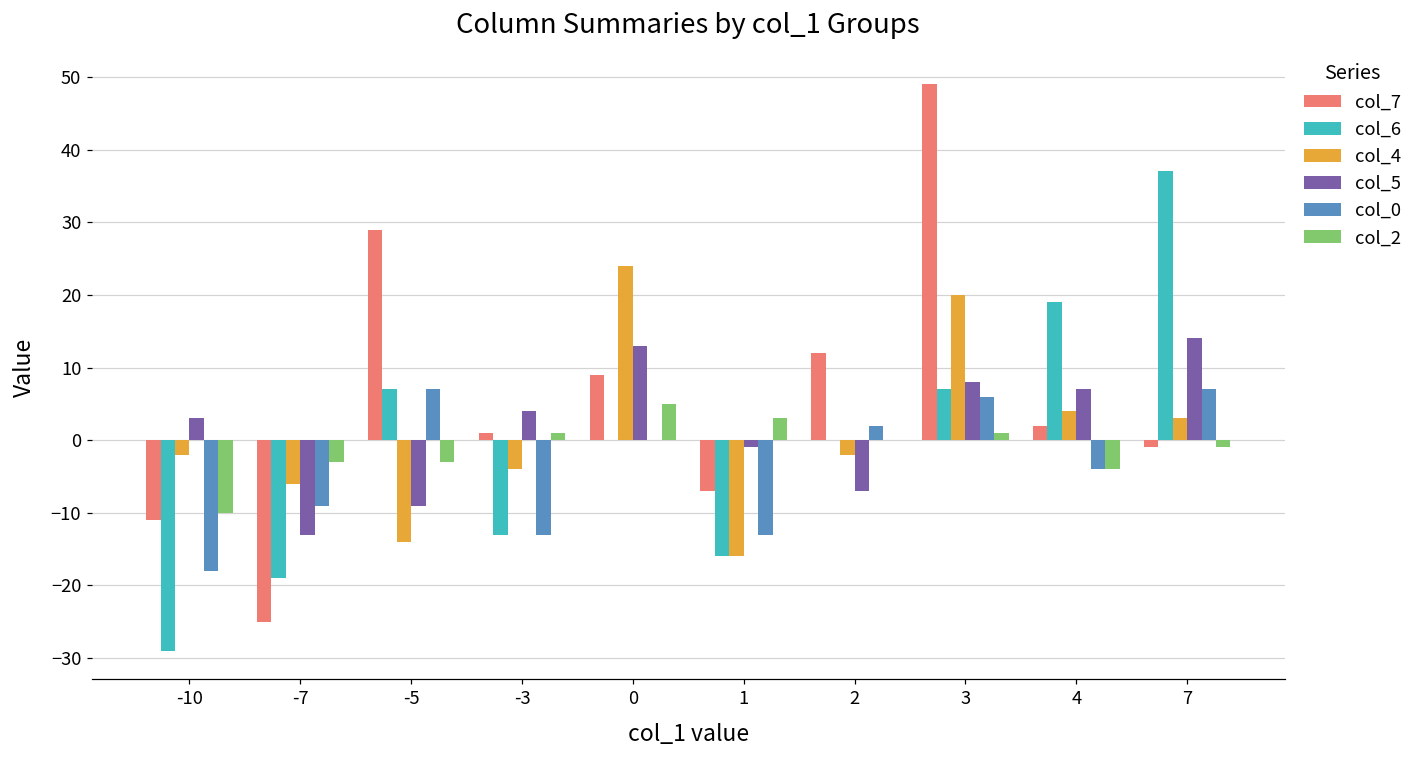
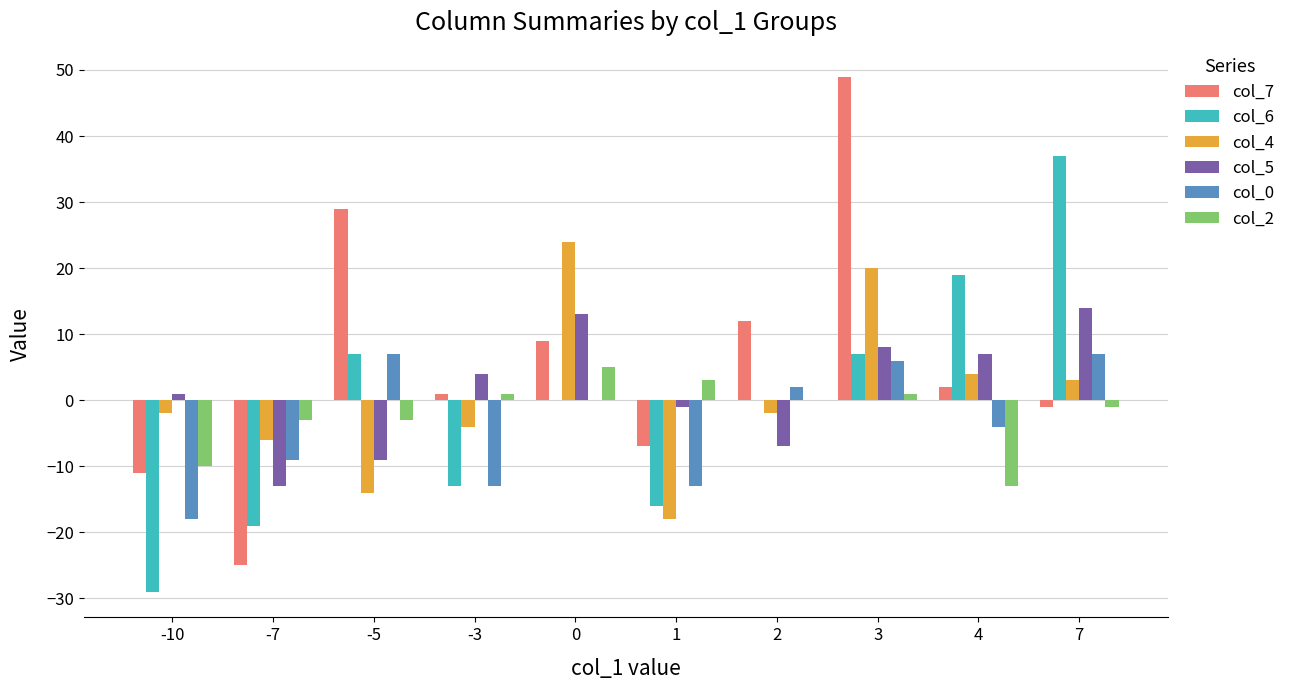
col_5, -10: 3 -> 1
col_4, 1: -16 -> -18
col_2, 4: -4 -> -13
